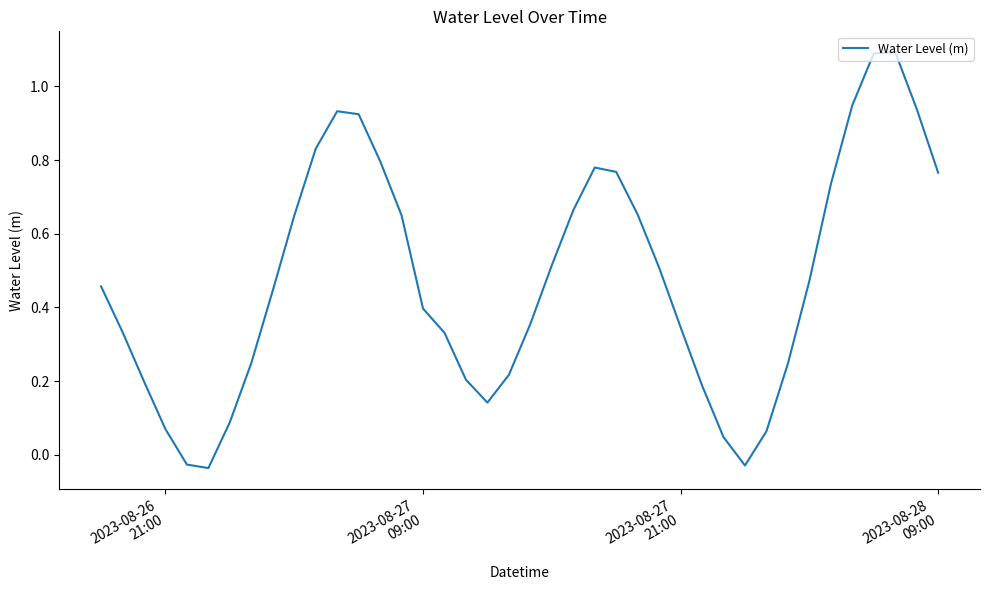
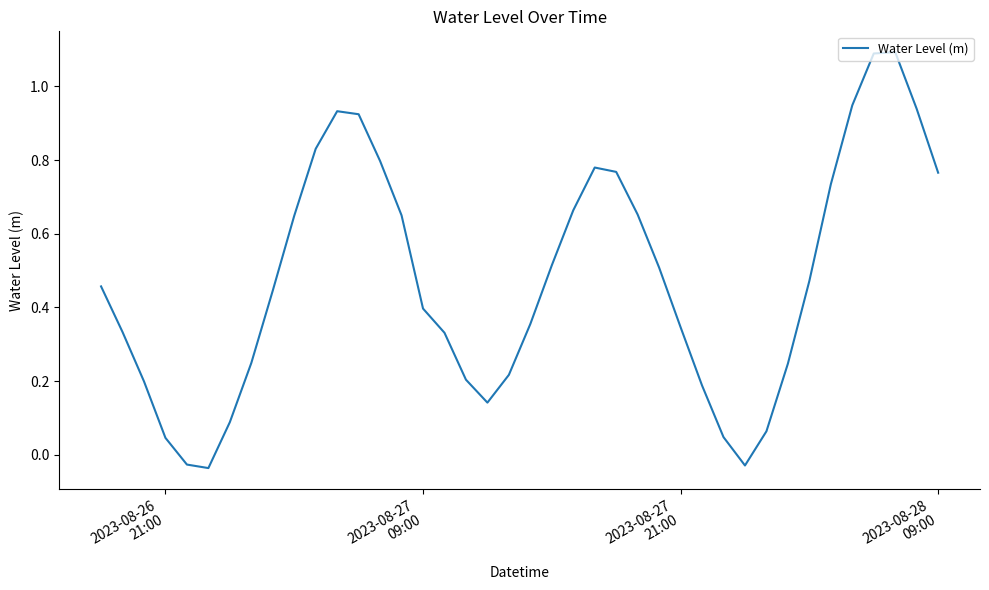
2023-08-26 21:00: 0.07 -> 0.05
